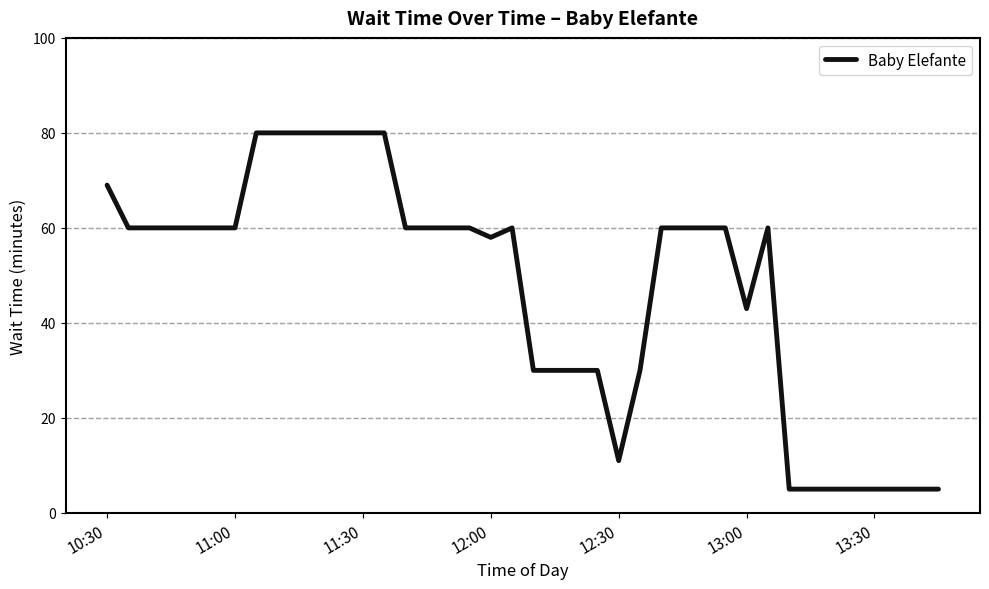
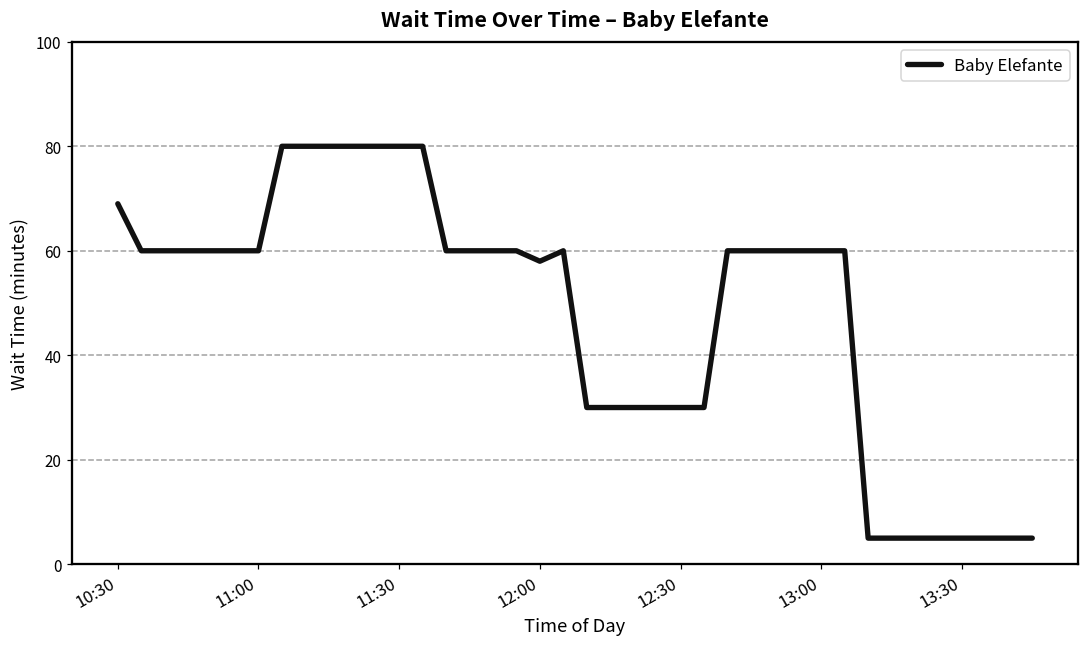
12:30: 11 -> 30
13:00: 43 -> 60
